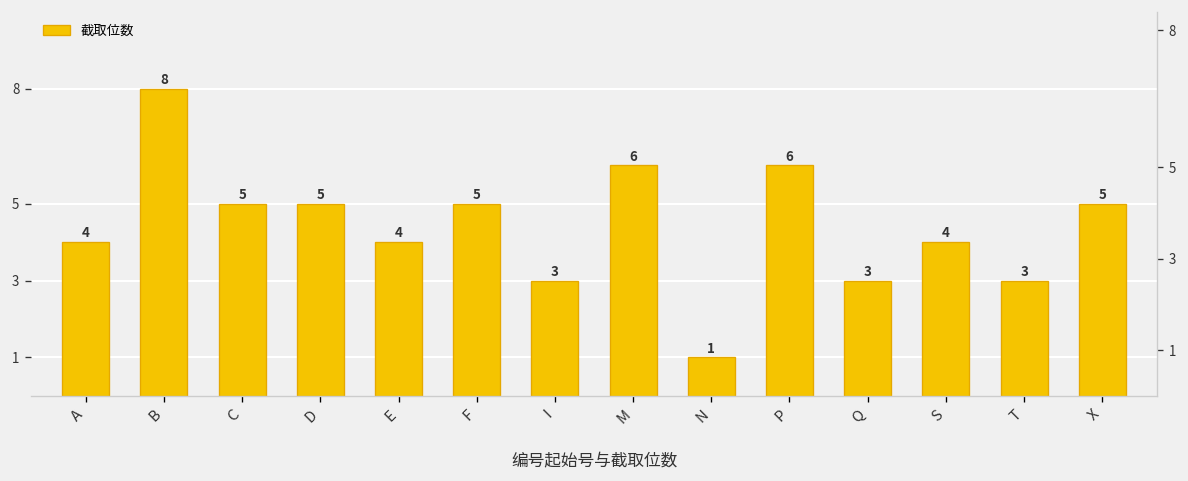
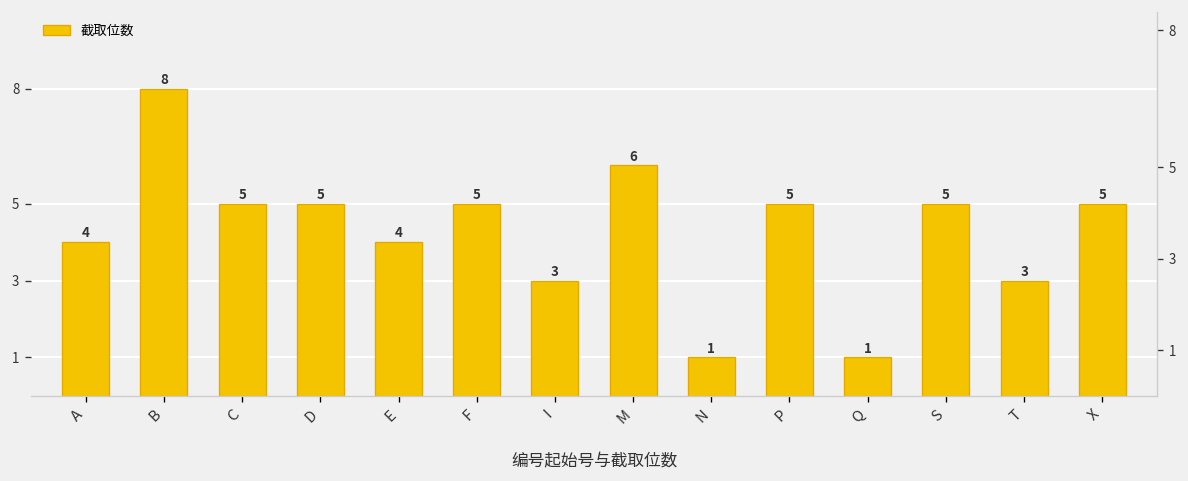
P: 6 -> 5
Q: 3 -> 1
S: 4 -> 5
